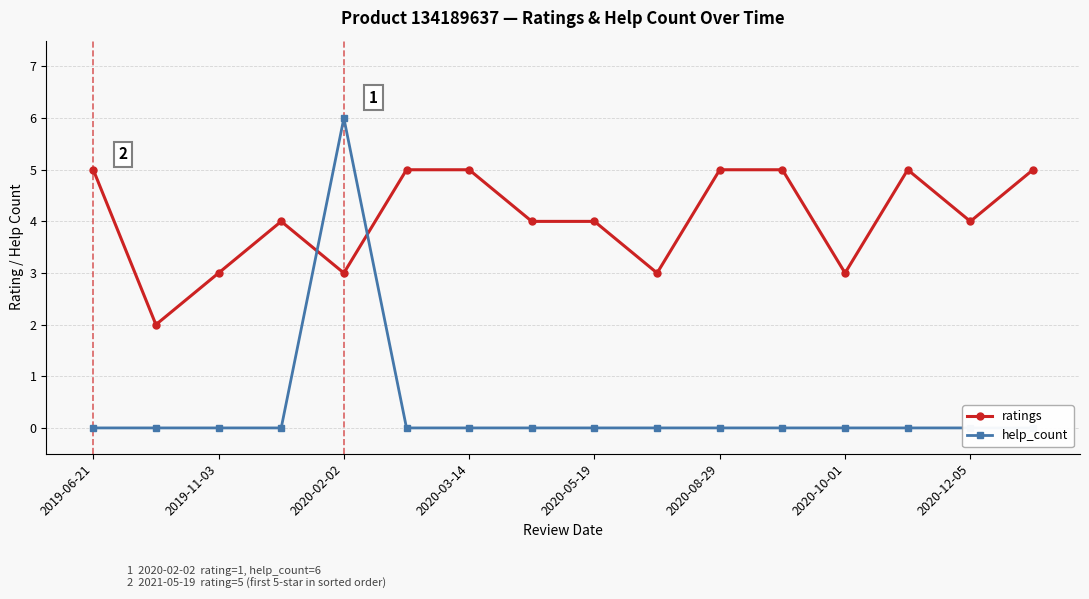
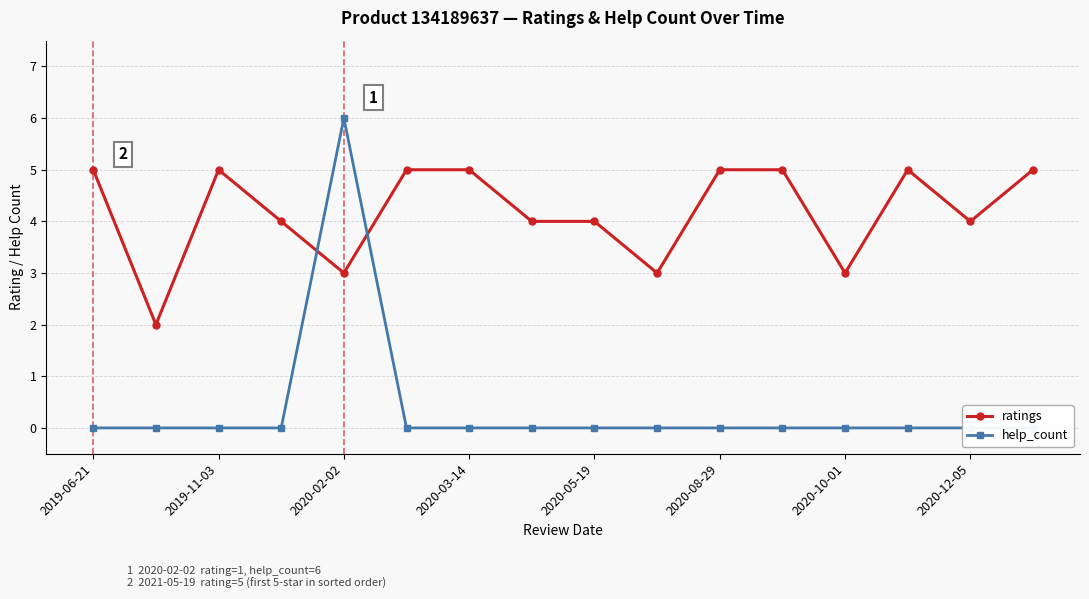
ratings, 2019-11-03: 3 -> 5
